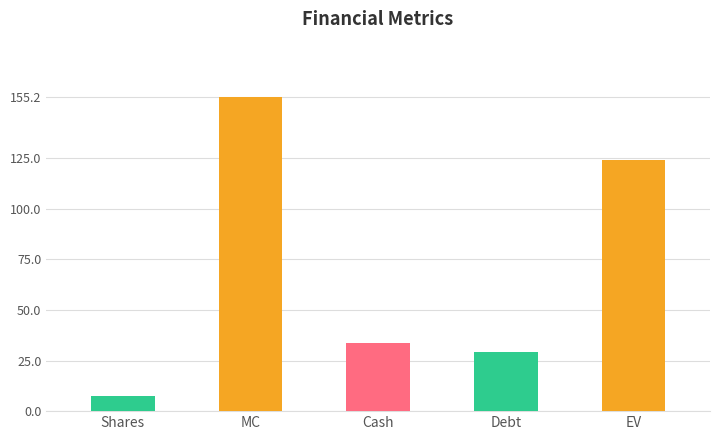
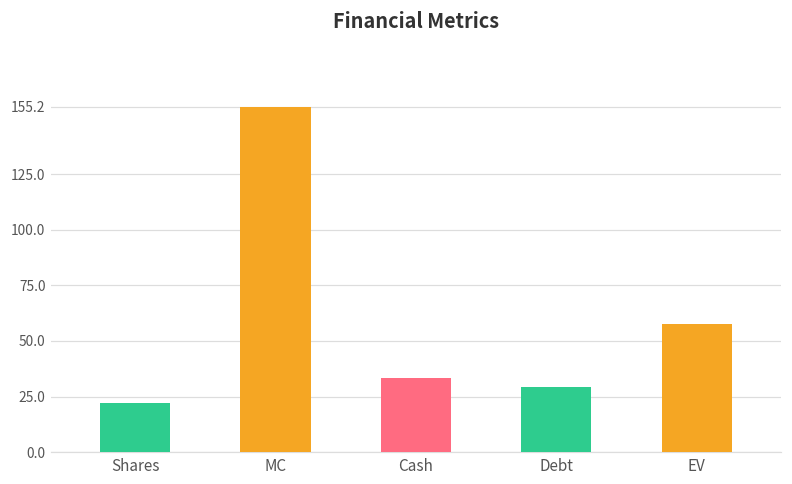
Shares: 7 -> 22
EV: 124 -> 58
